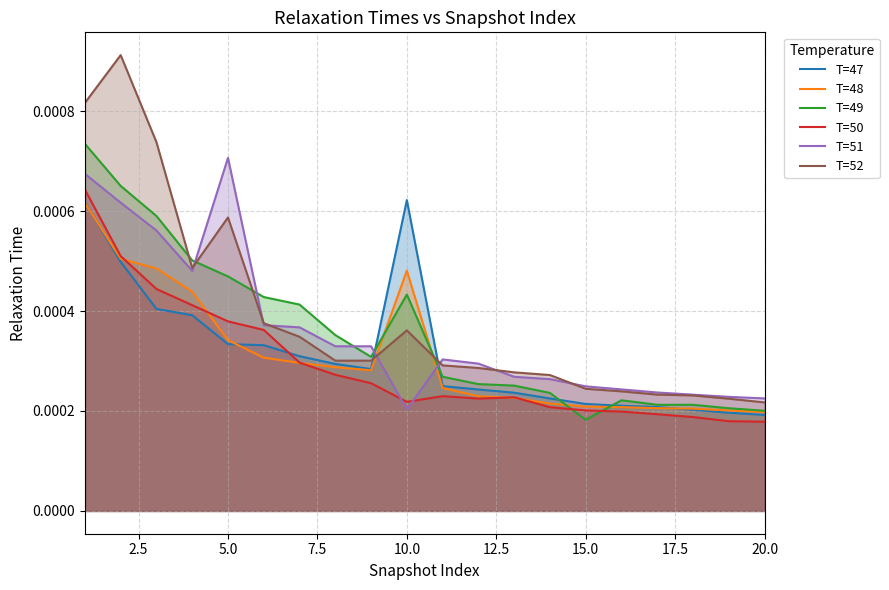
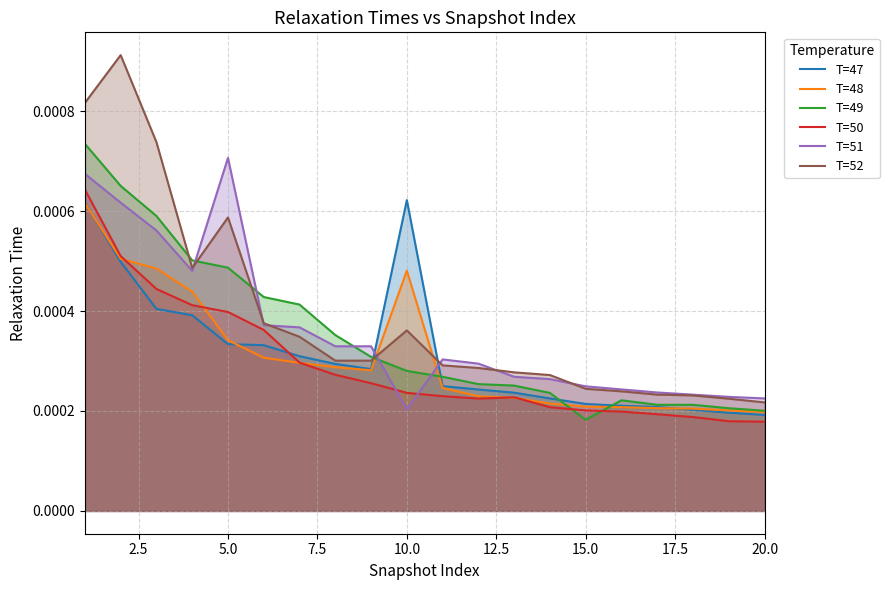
T=49, 5.0: 0.00047 -> 0.00049
T=50, 5.0: 0.00038 -> 0.00040
T=49, 10.0: 0.00043 -> 0.00028
T=50, 10.0: 0.00022 -> 0.00024
